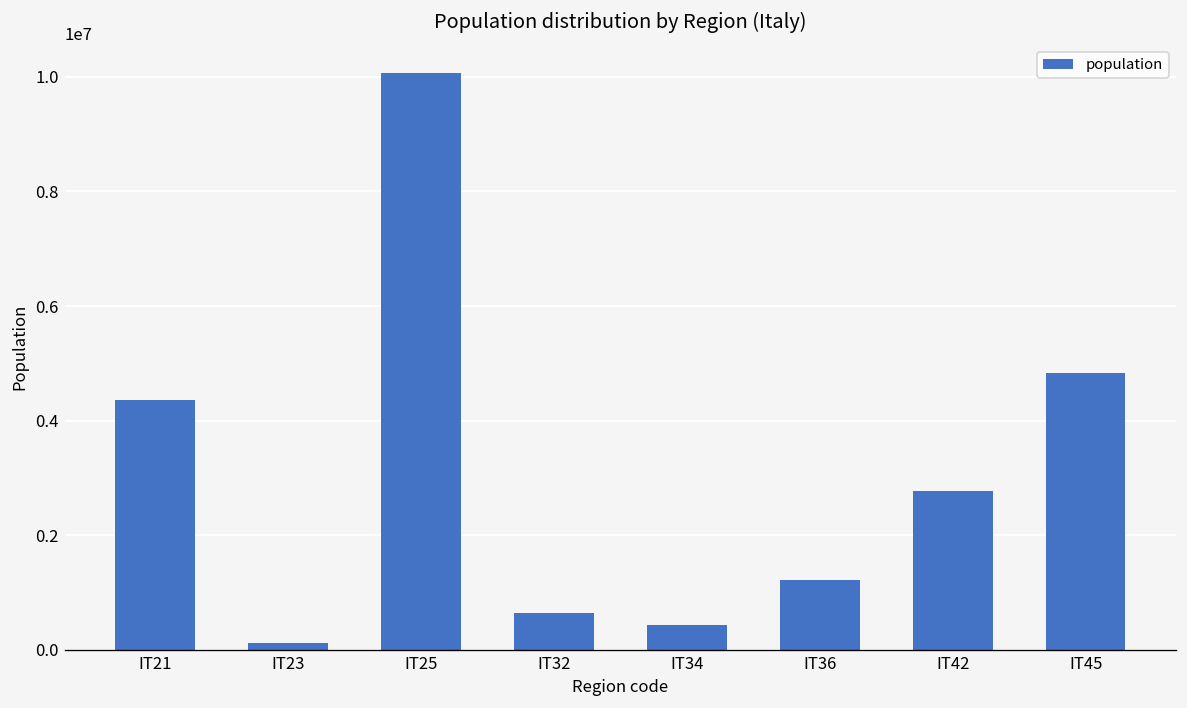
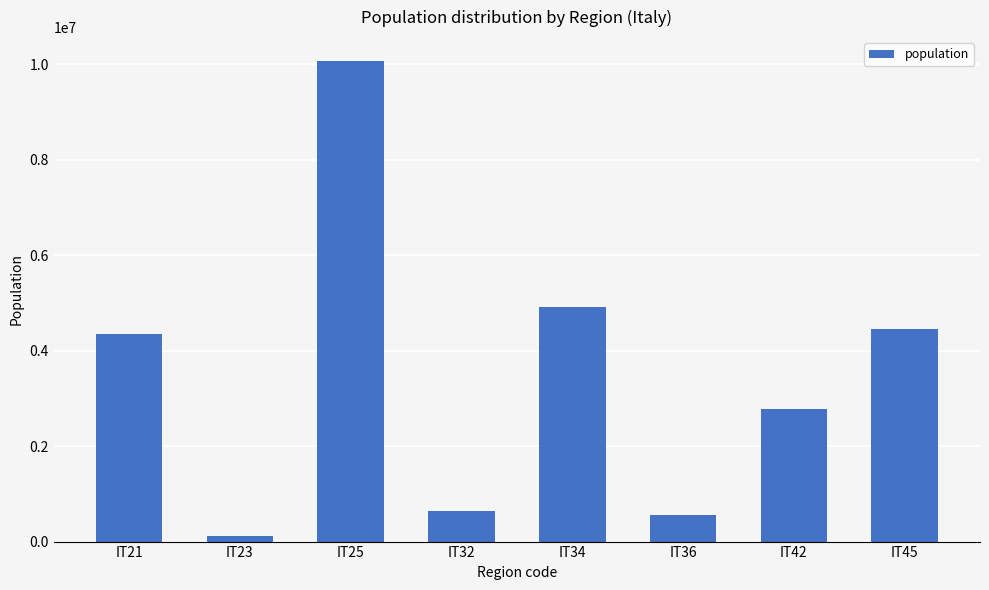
IT34: 400000 -> 4900000
IT36: 1200000 -> 600000
IT45: 4800000 -> 4500000
